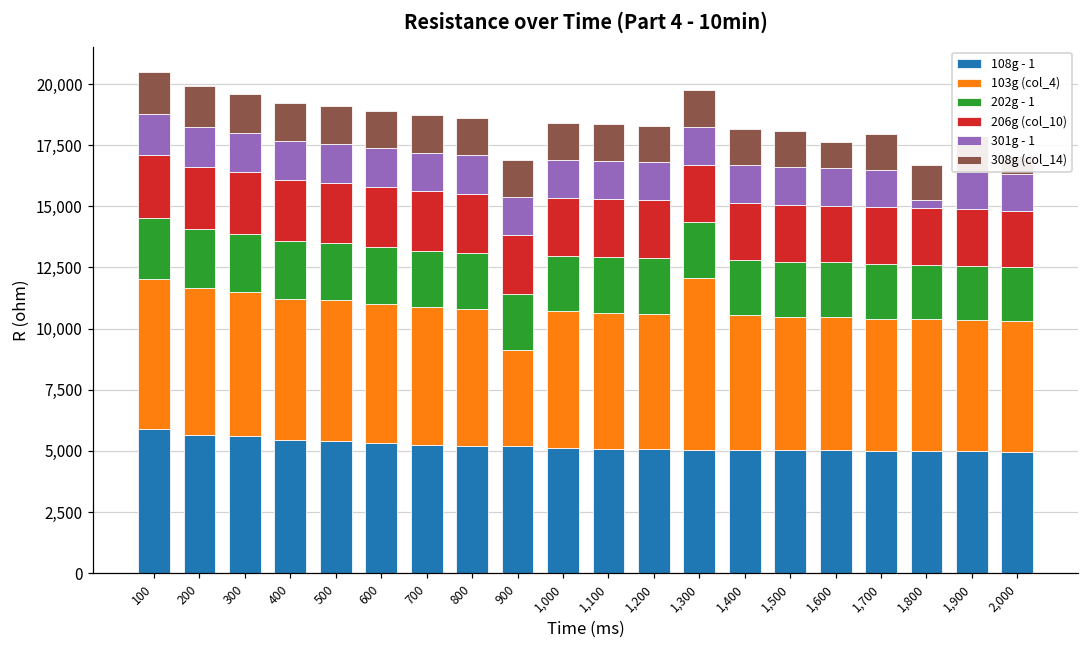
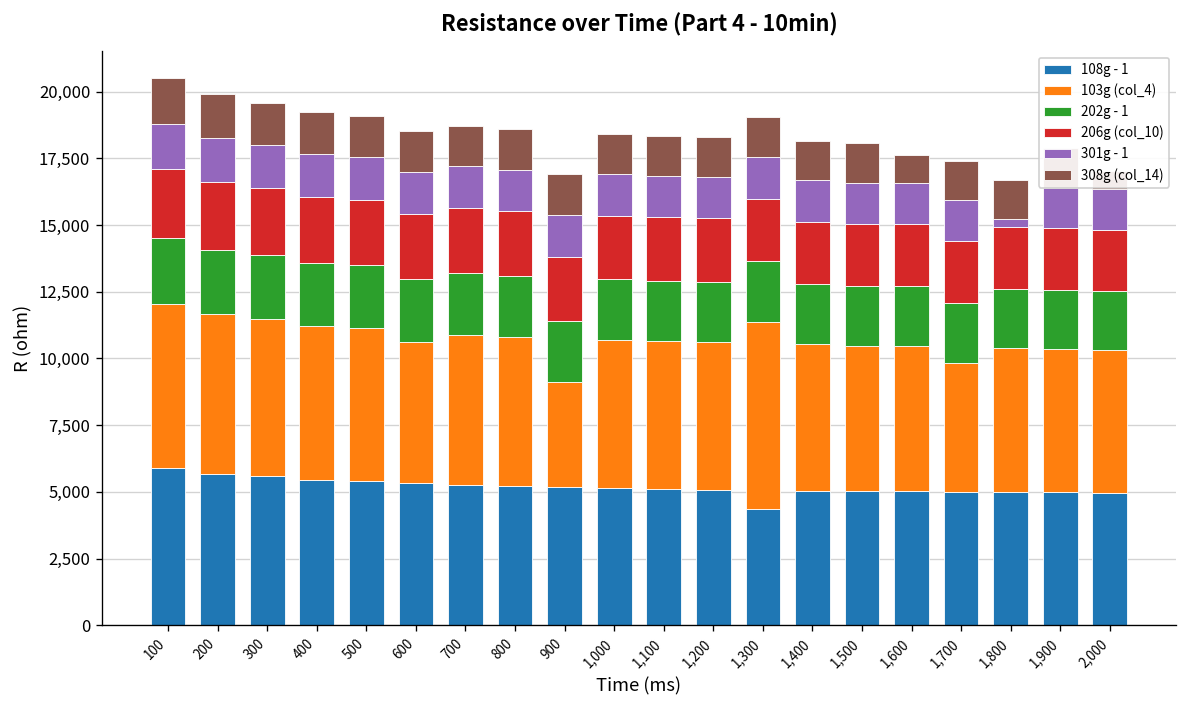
103g (col_4), 600: 5,700 -> 5,300
108g - 1, 1,300: 5,000 -> 4,300
103g (col_4), 1,700: 5,400 -> 4,800
